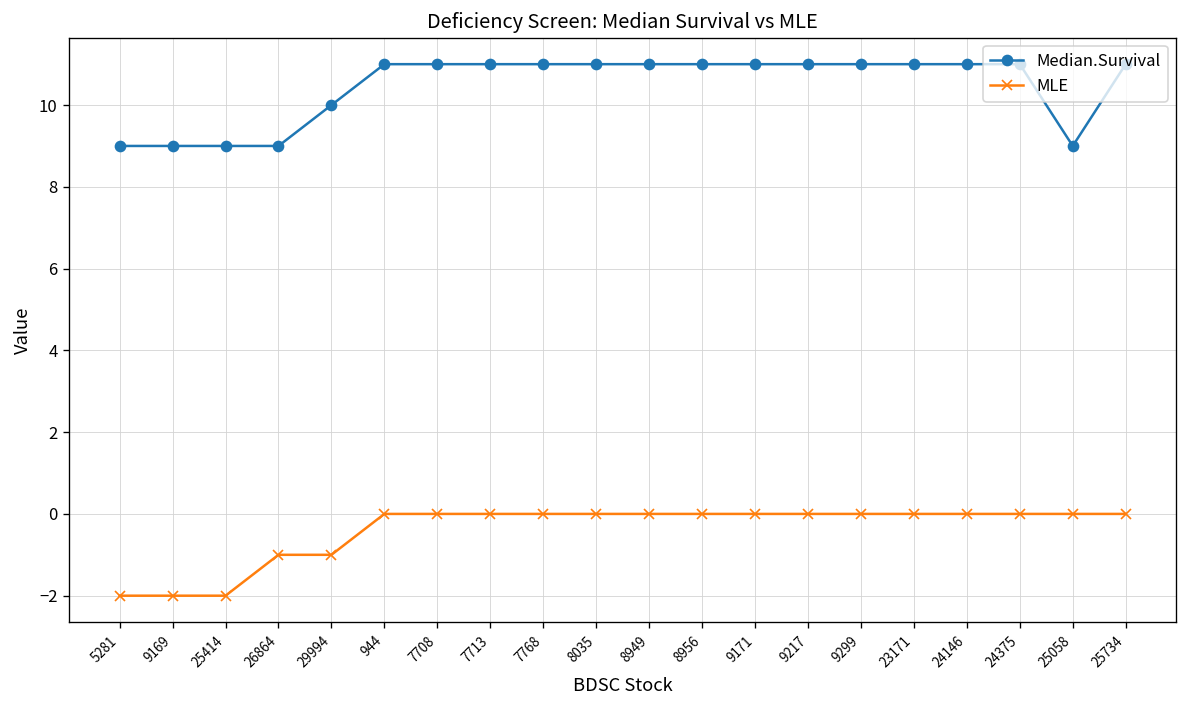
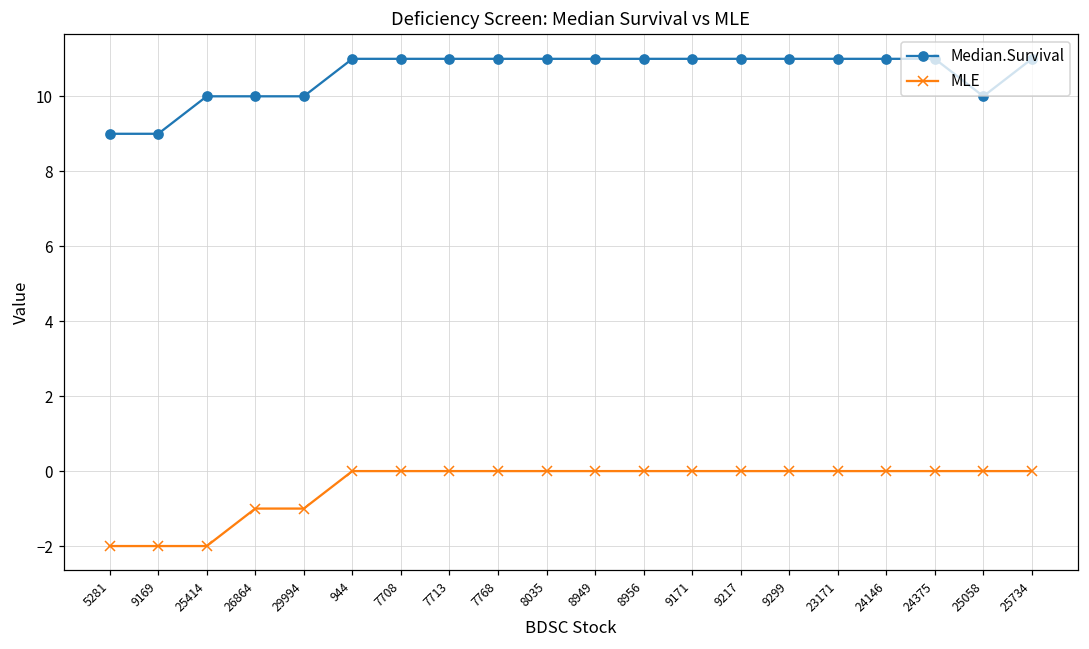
Median.Survival, 25414: 9 -> 10
Median.Survival, 26864: 9 -> 10
Median.Survival, 25058: 9 -> 10
